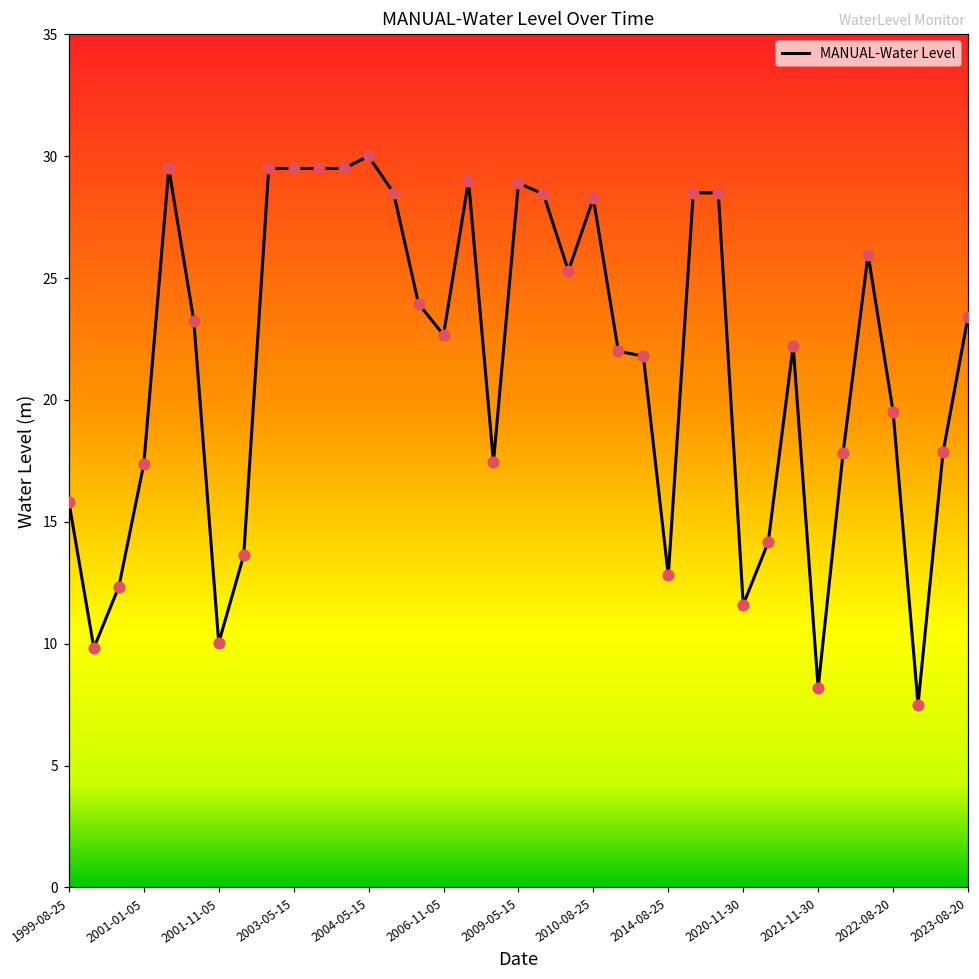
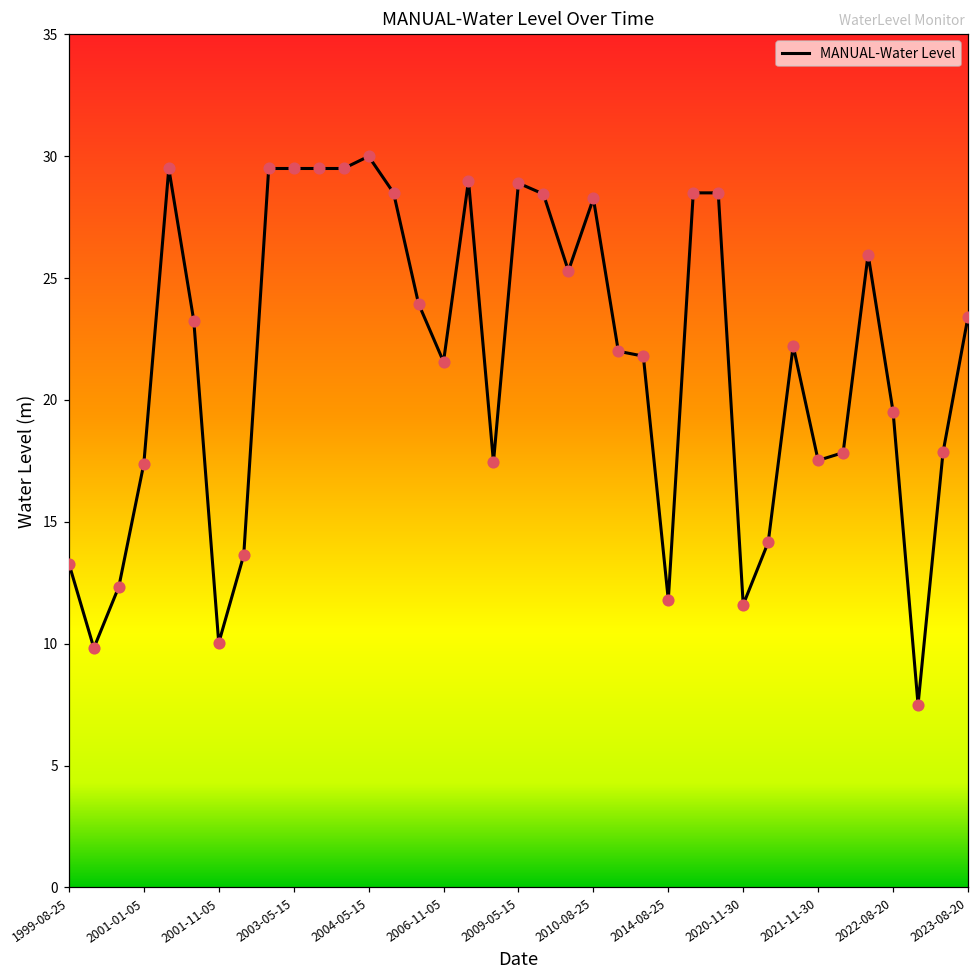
1999-08-25: 15.8 -> 13.3
2006-11-05: 22.7 -> 21.6
2014-08-25: 12.8 -> 11.8
2021-11-30: 8.2 -> 17.5
